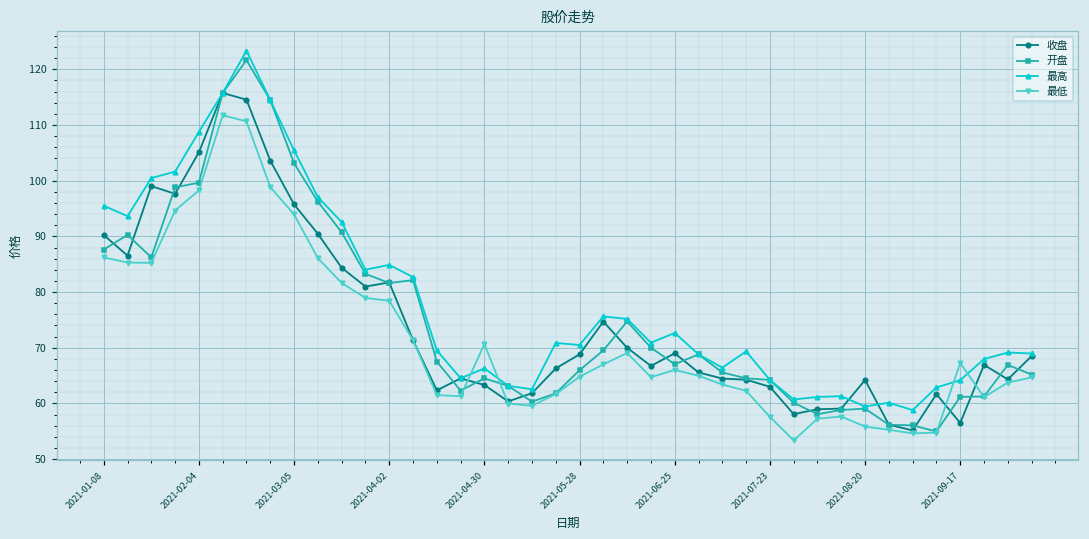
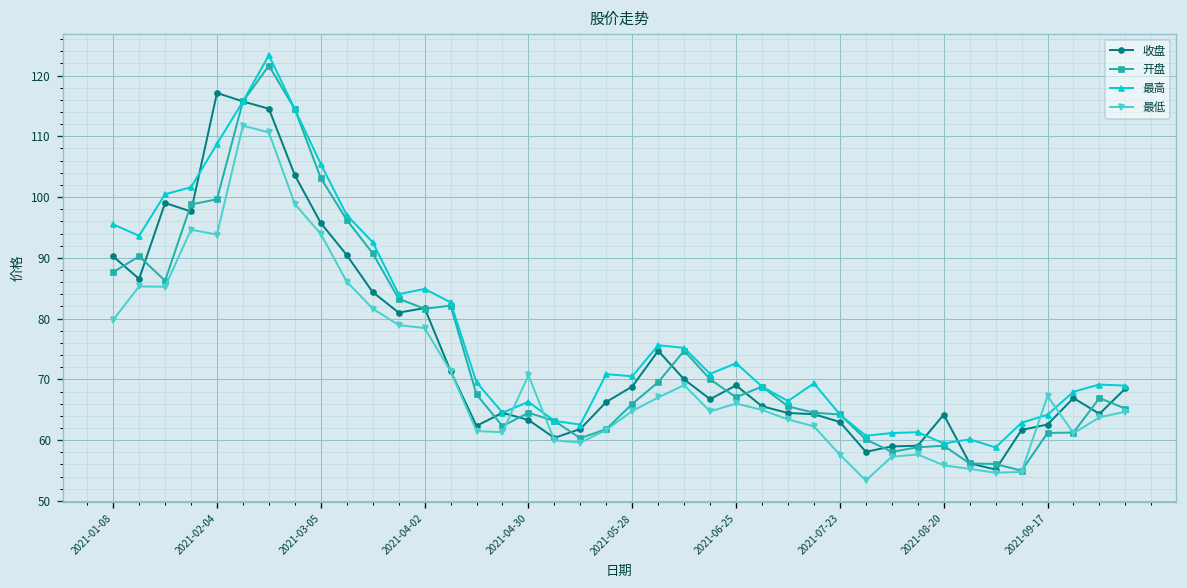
最低, 2021-01-08: 86 -> 80
收盘, 2021-02-04: 105 -> 117
最低, 2021-02-04: 98 -> 94
收盘, 2021-09-17: 56 -> 63
